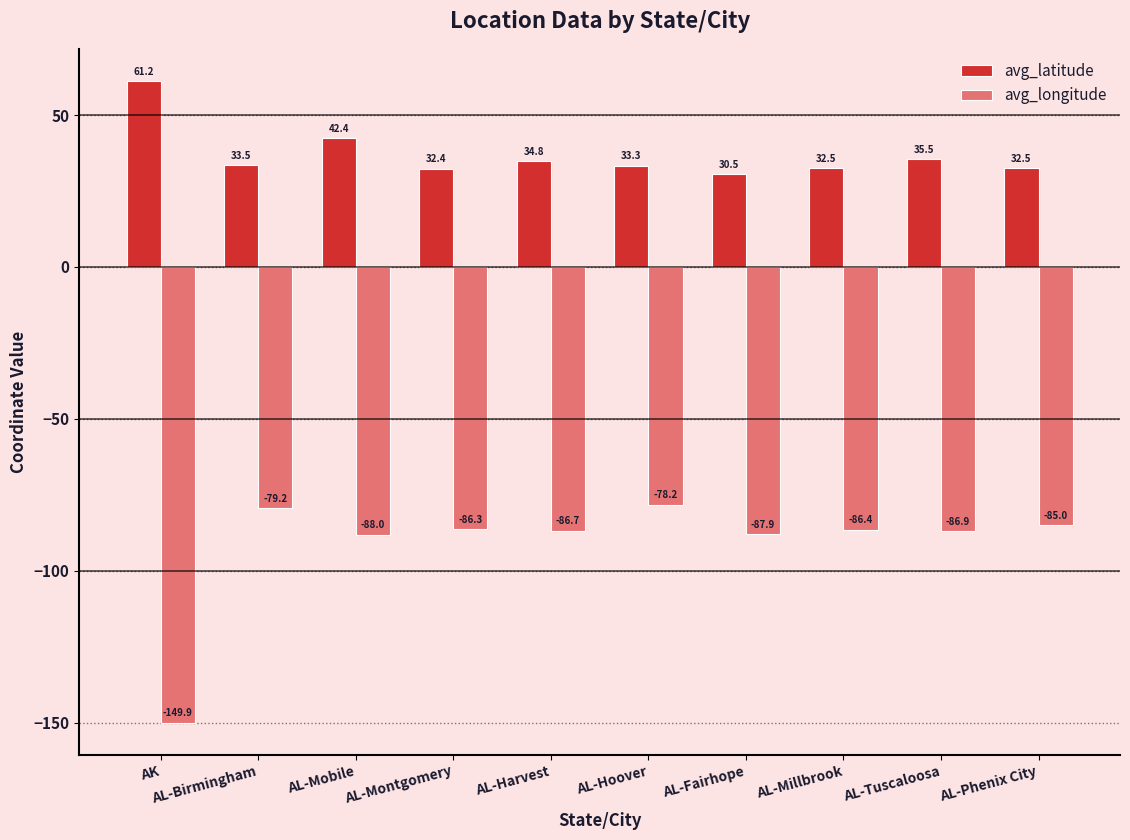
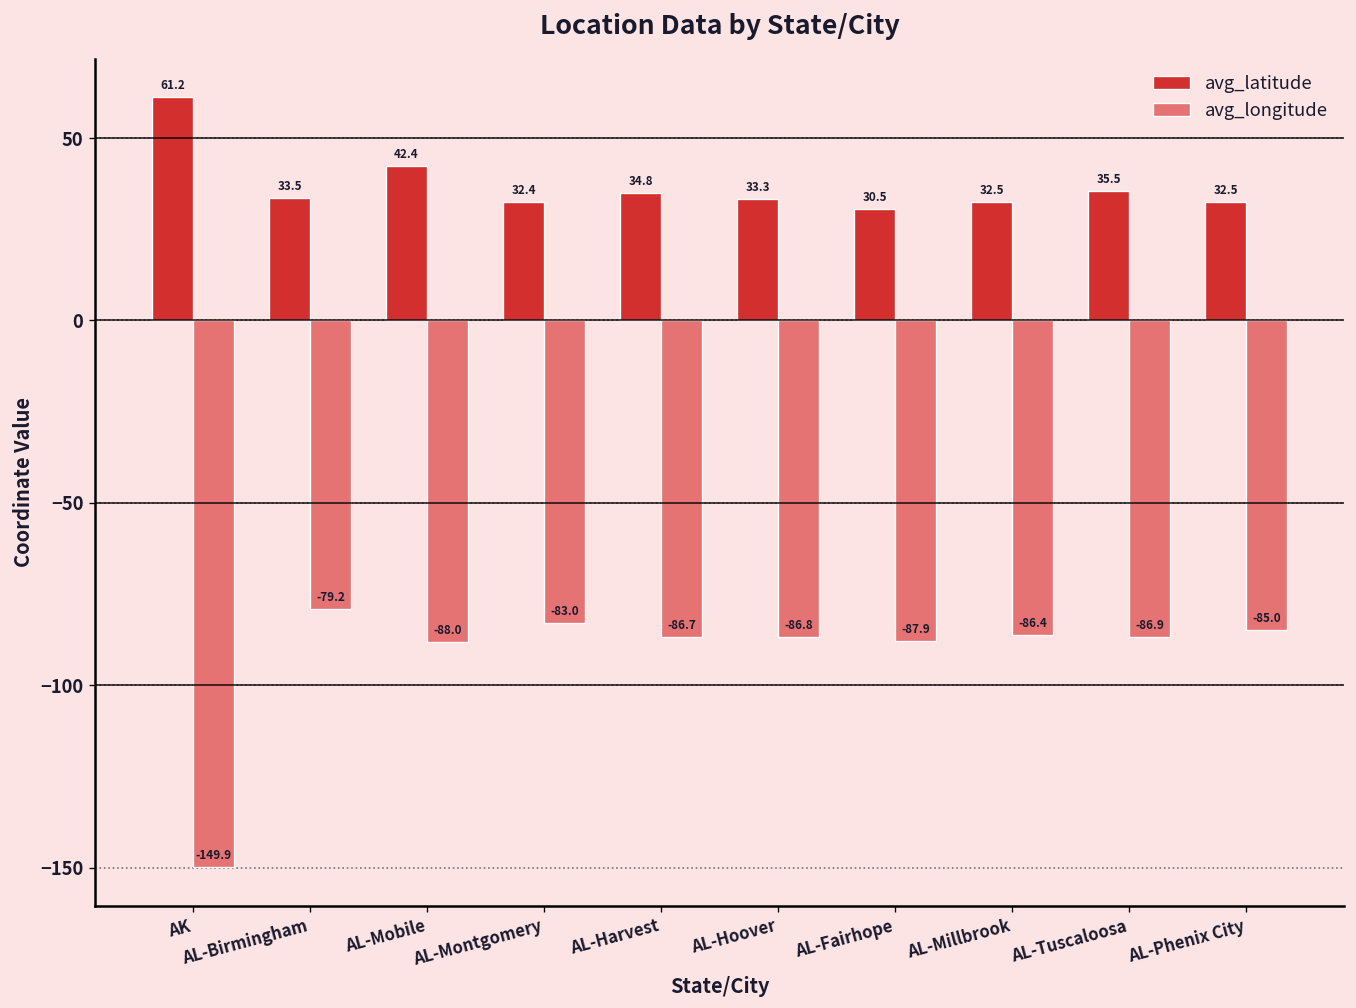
avg_longitude, AL-Montgomery: -86.3 -> -83.0
avg_longitude, AL-Hoover: -78.2 -> -86.8
